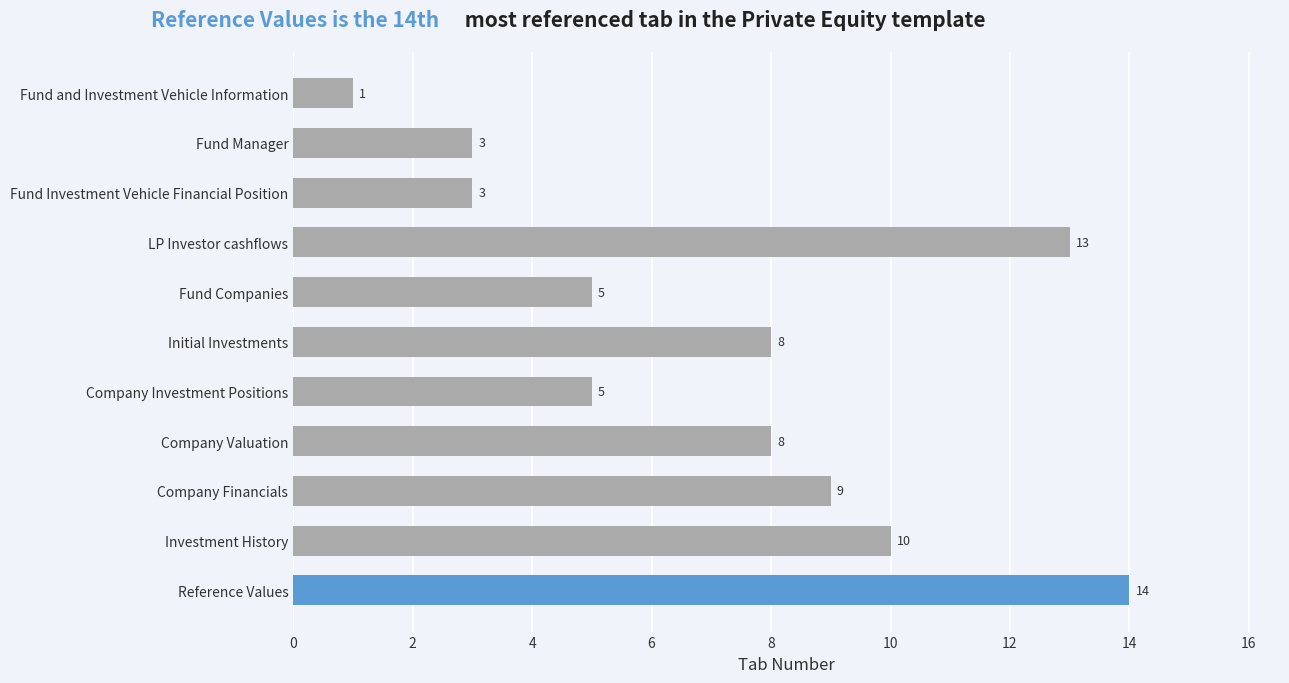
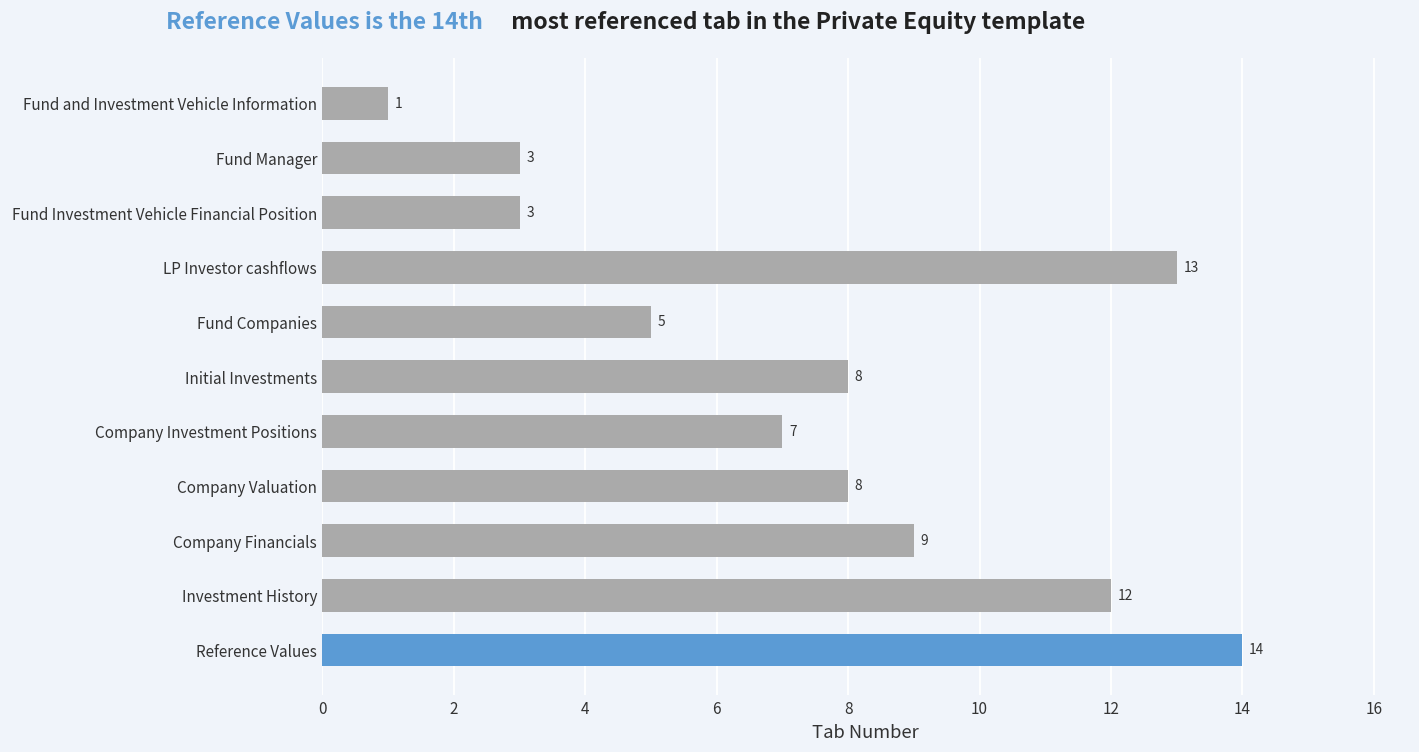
Company Investment Positions: 5 -> 7
Investment History: 10 -> 12
